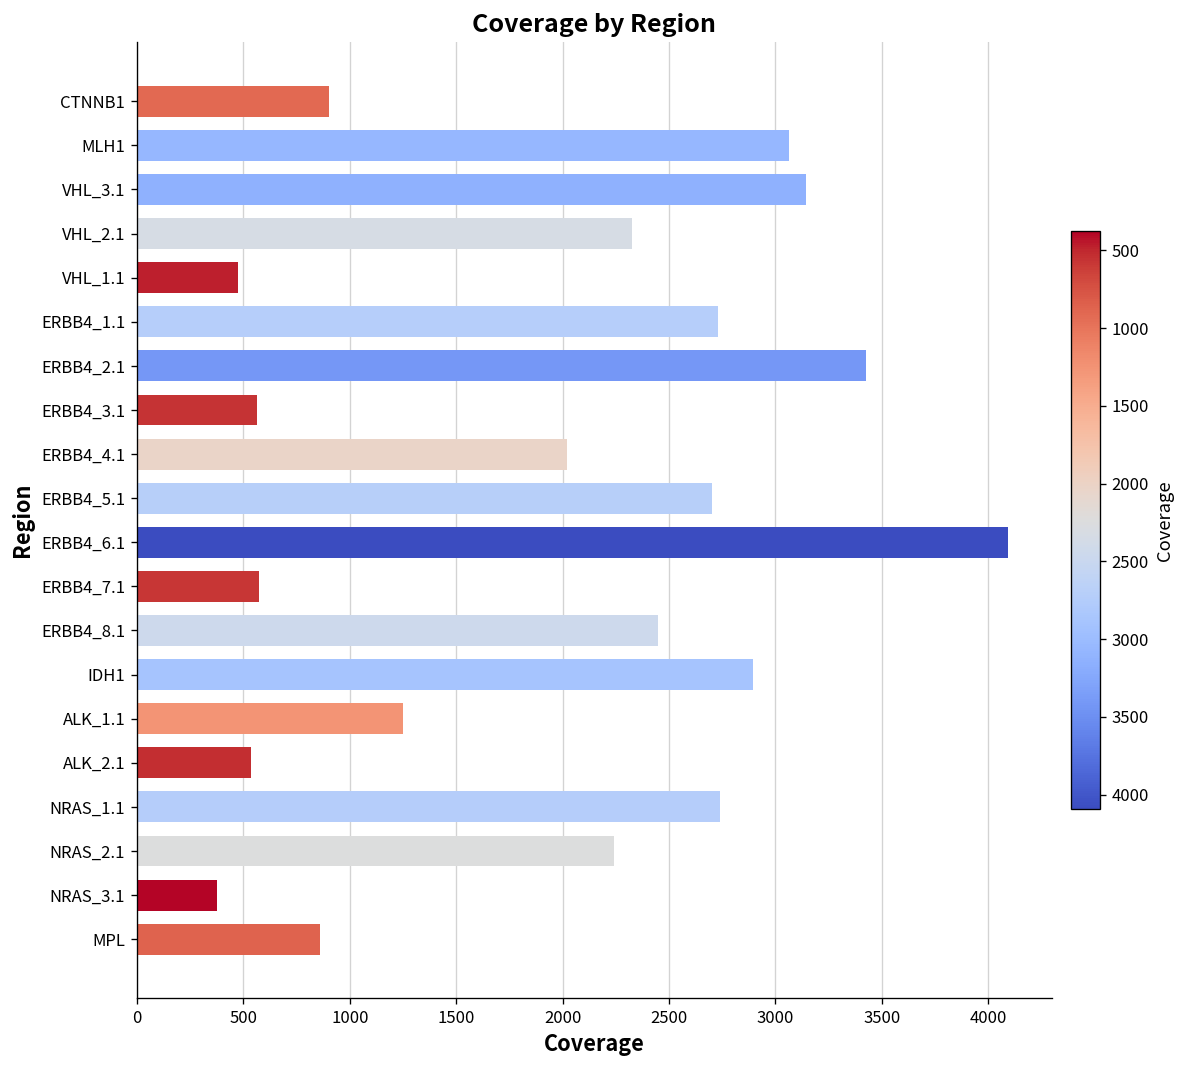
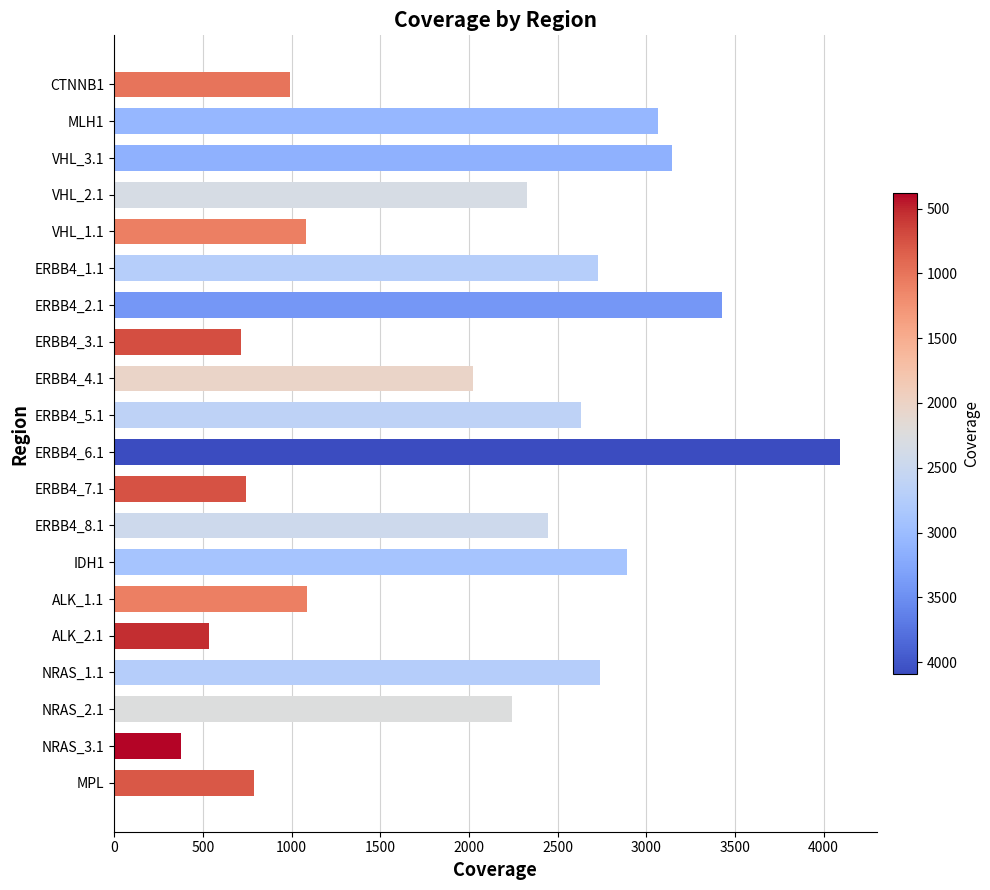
CTNNB1: 900 -> 990
VHL_1.1: 470 -> 1080
ERBB4_3.1: 560 -> 720
ERBB4_5.1: 2700 -> 2630
ERBB4_7.1: 570 -> 750
ALK_1.1: 1250 -> 1090
MPL: 860 -> 790
